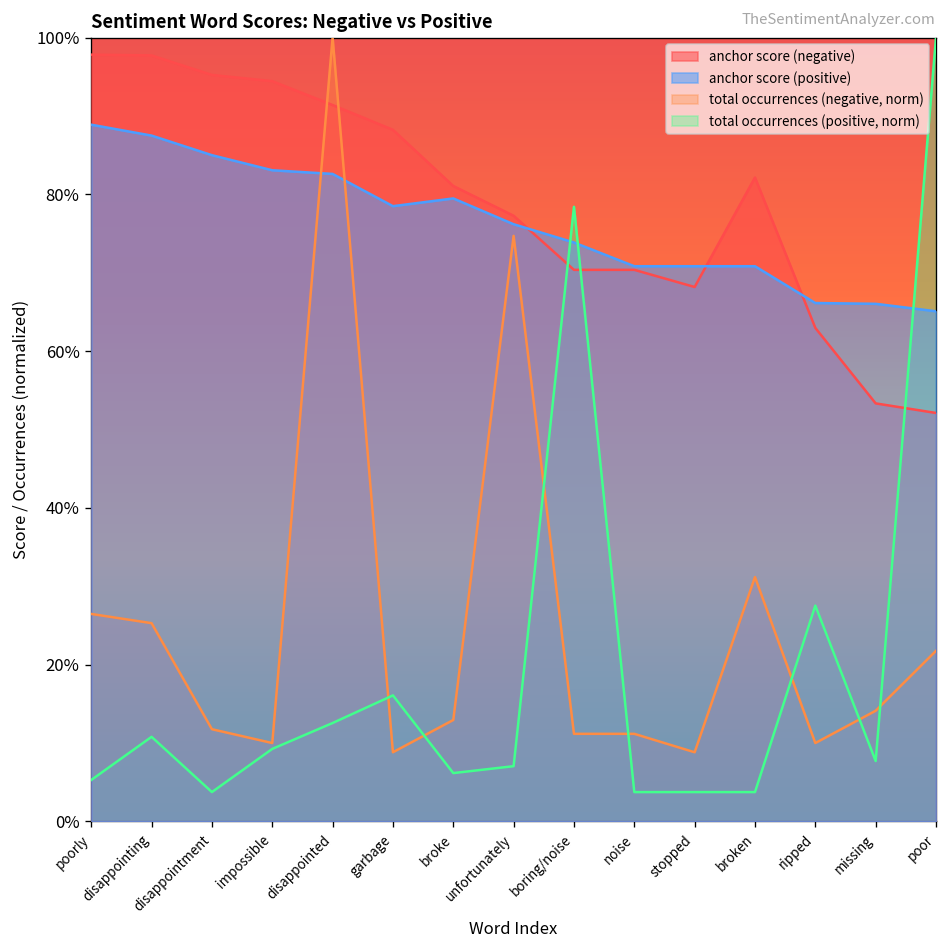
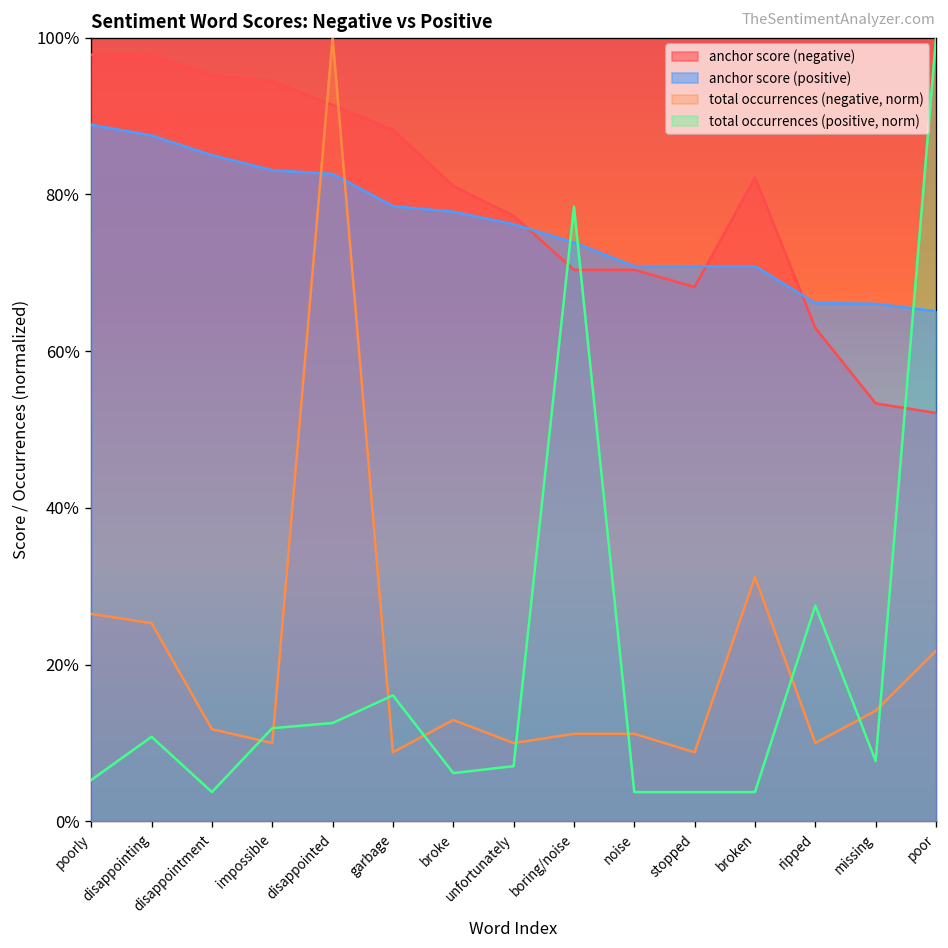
total occurrences (positive, norm), impossible: 9% -> 12%
anchor score (positive), broke: 79% -> 78%
total occurrences (negative, norm), unfortunately: 75% -> 10%
